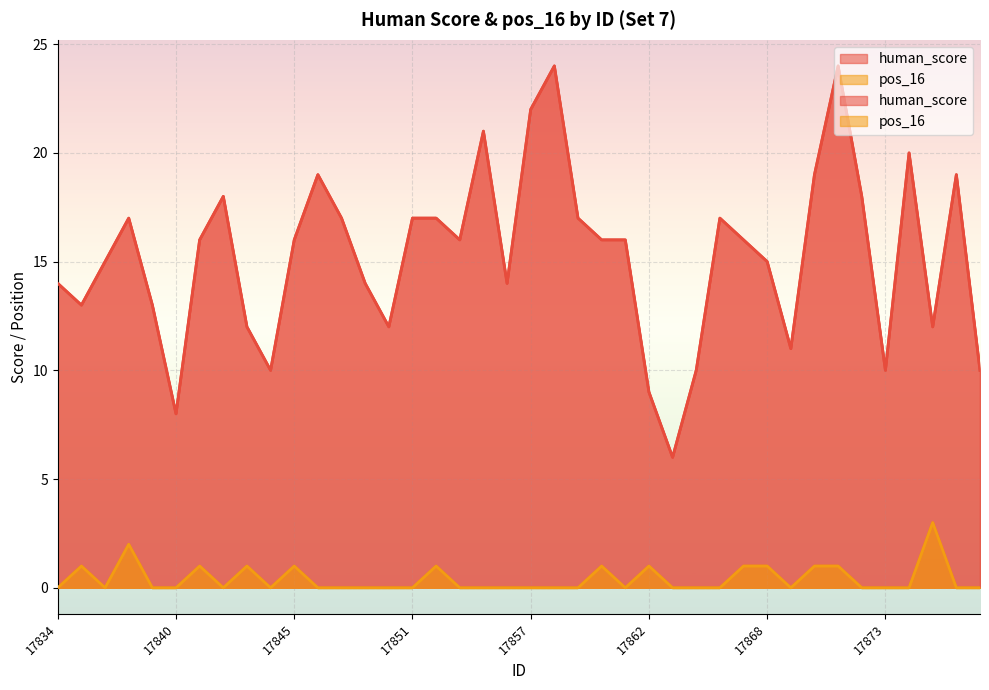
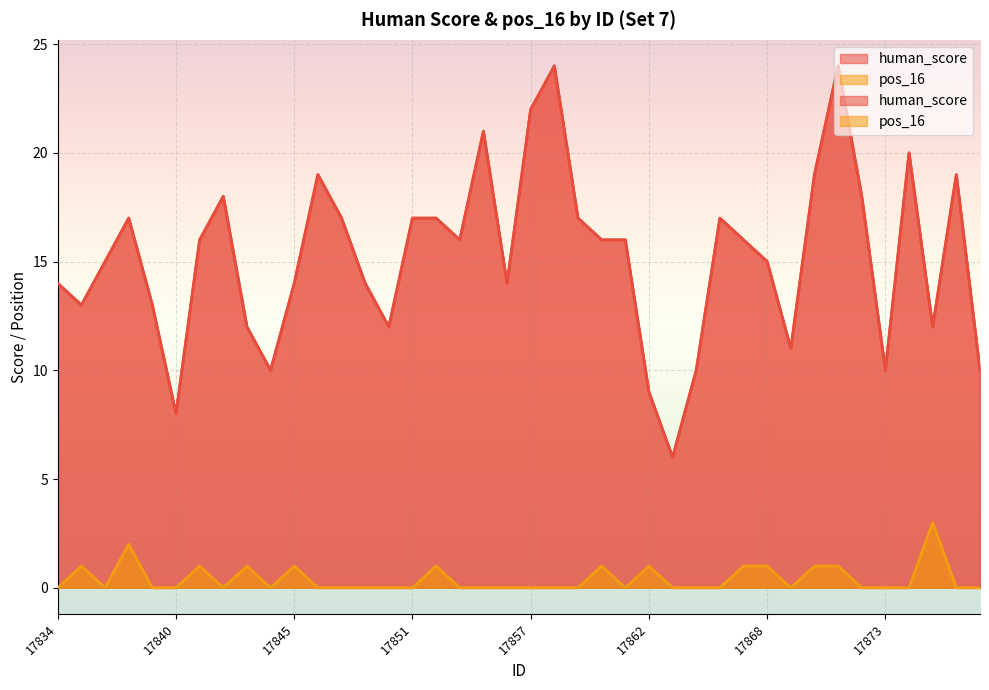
human_score, 17845: 16 -> 14
